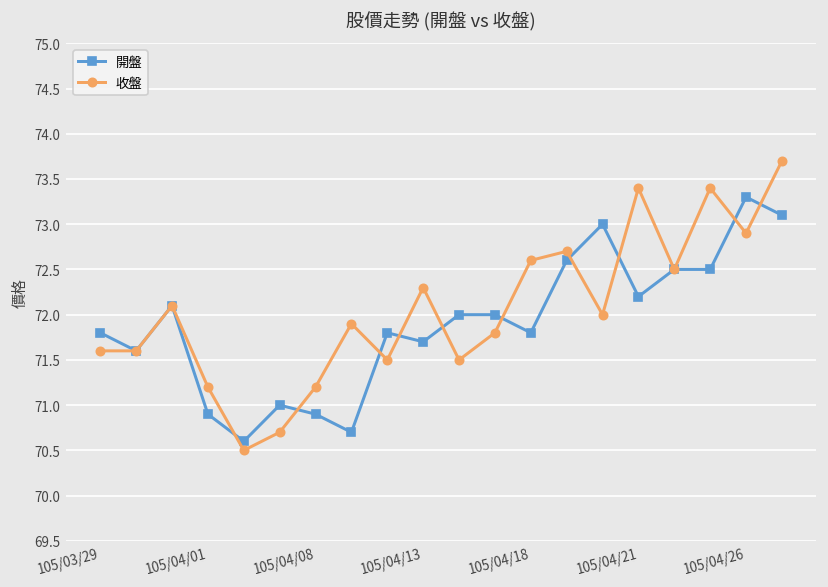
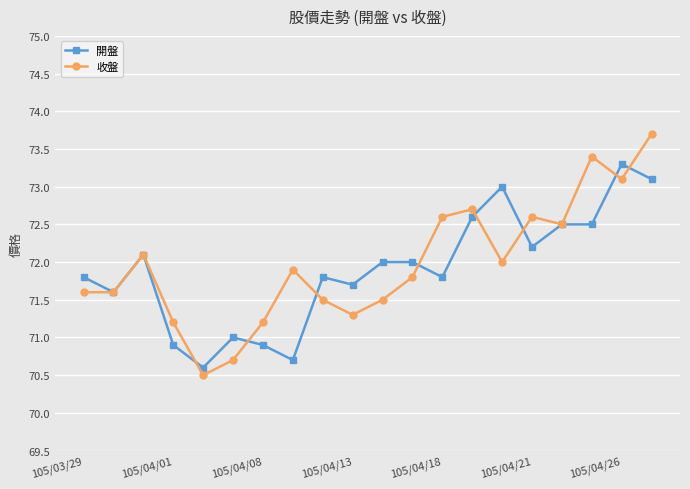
收盤, 105/04/13: 72.3 -> 71.3
收盤, 105/04/21: 73.4 -> 72.6
收盤, 105/04/26: 72.9 -> 73.1
